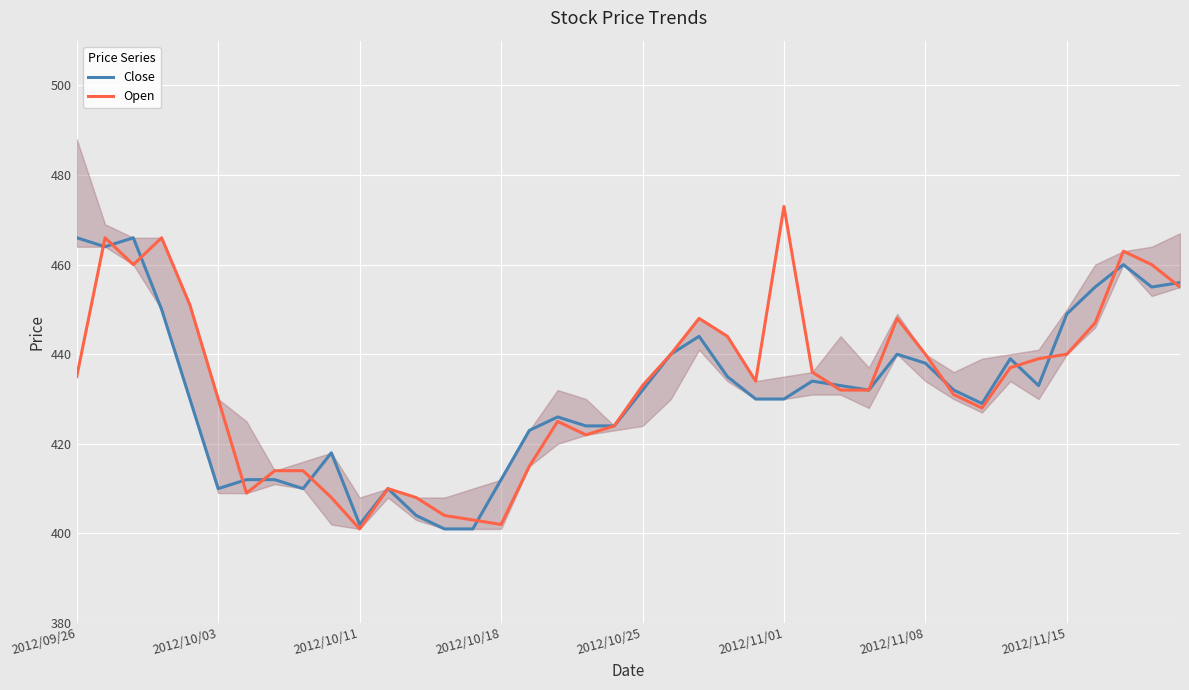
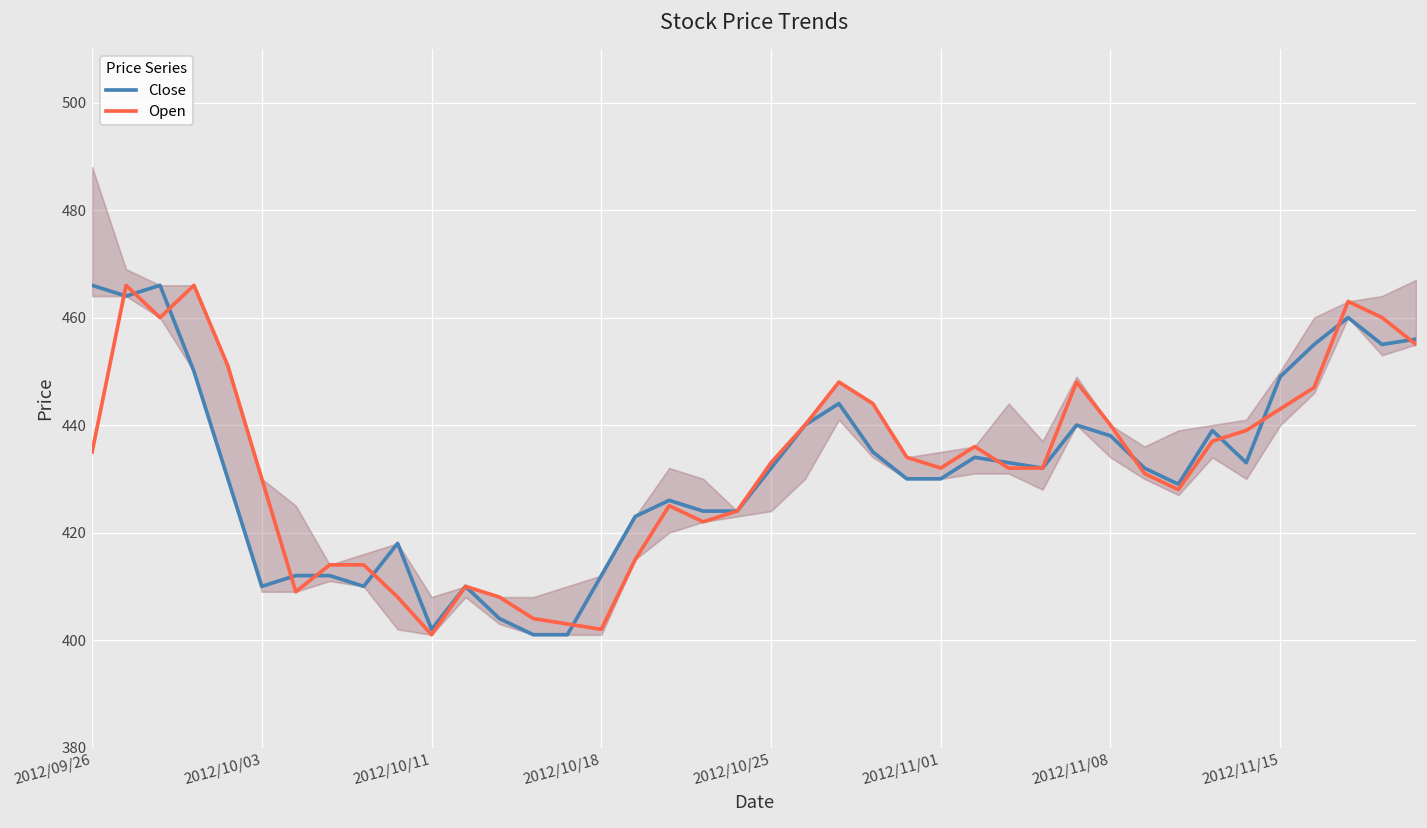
Open, 2012/11/01: 473 -> 432
Open, 2012/11/15: 440 -> 443
